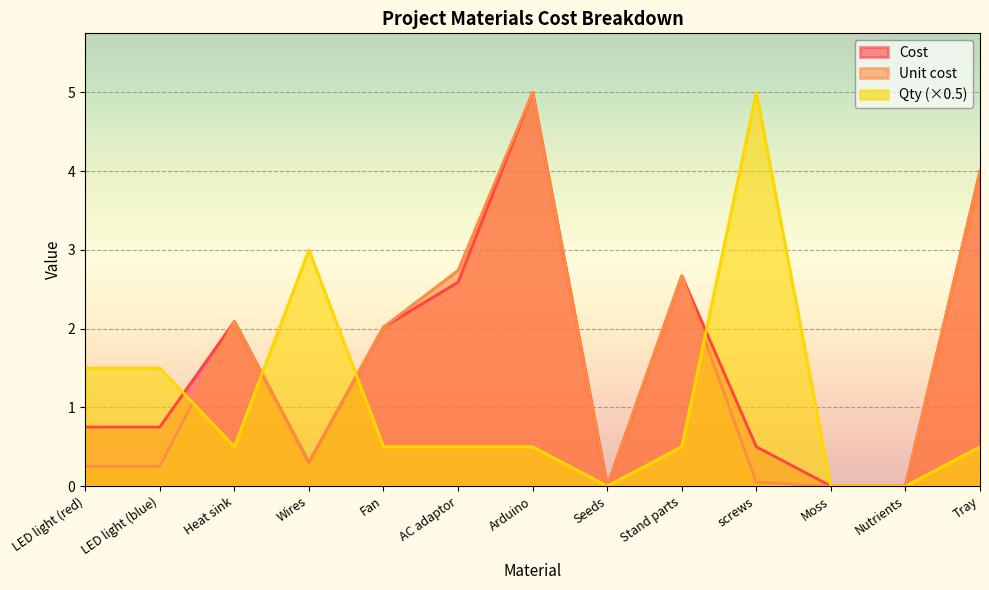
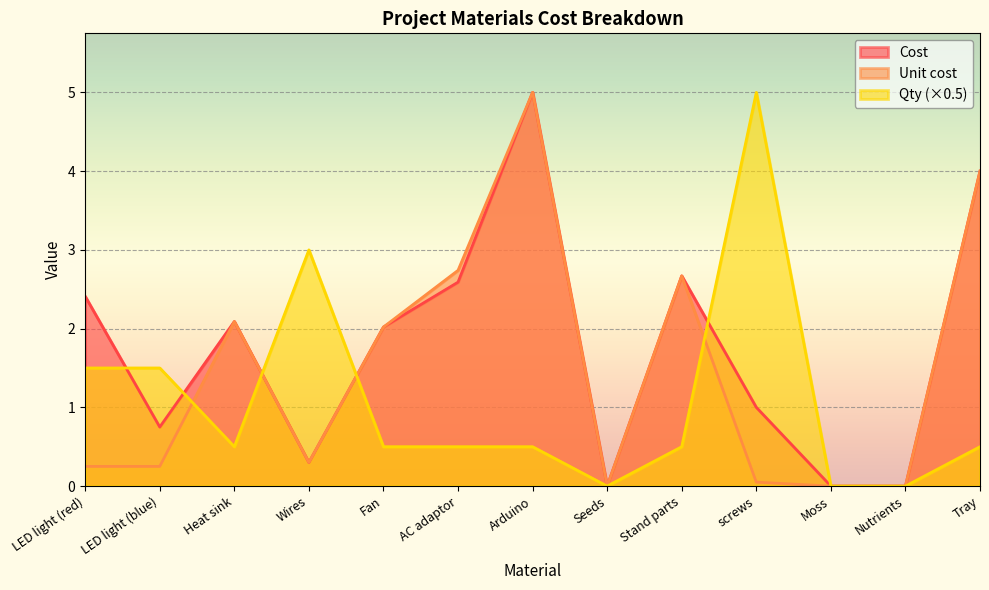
Cost, LED light (red): 0.8 -> 2.4
Cost, screws: 0.5 -> 1.0
